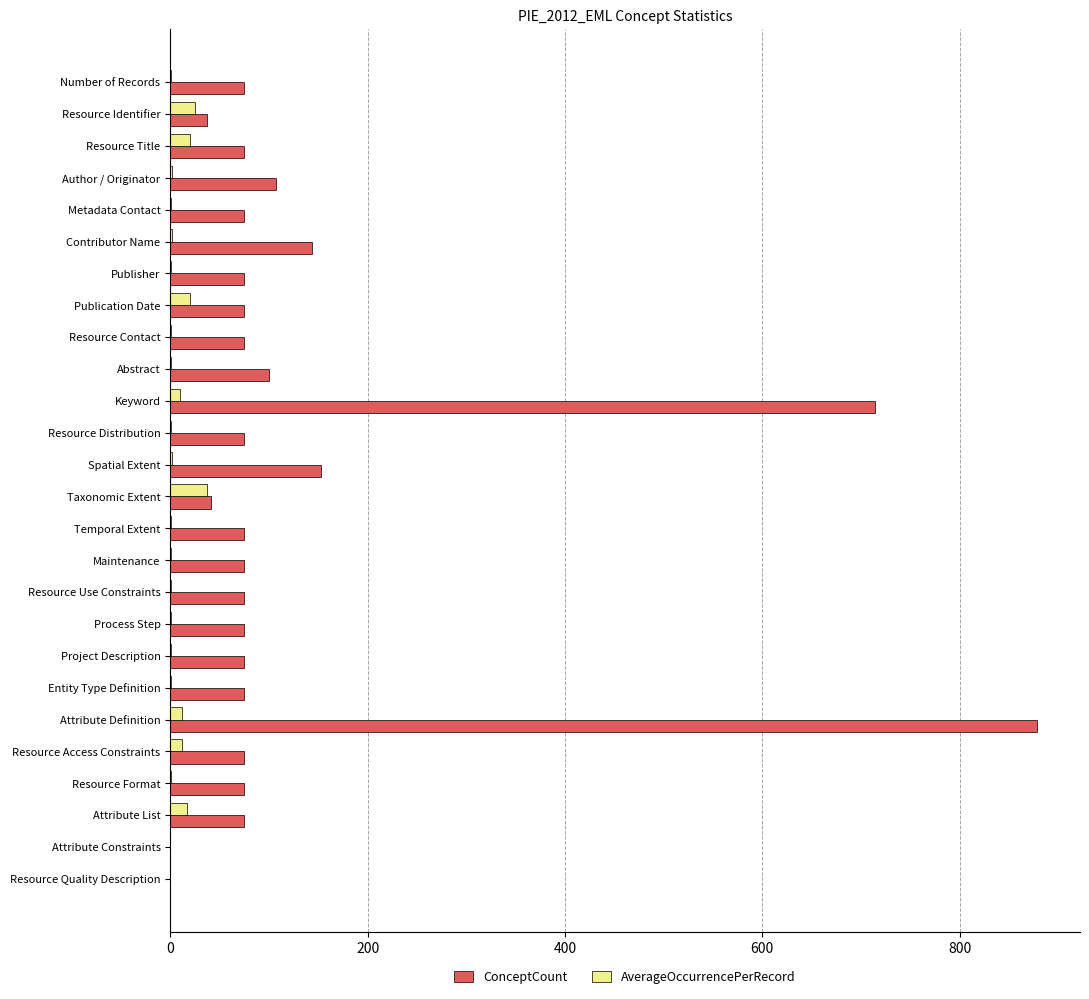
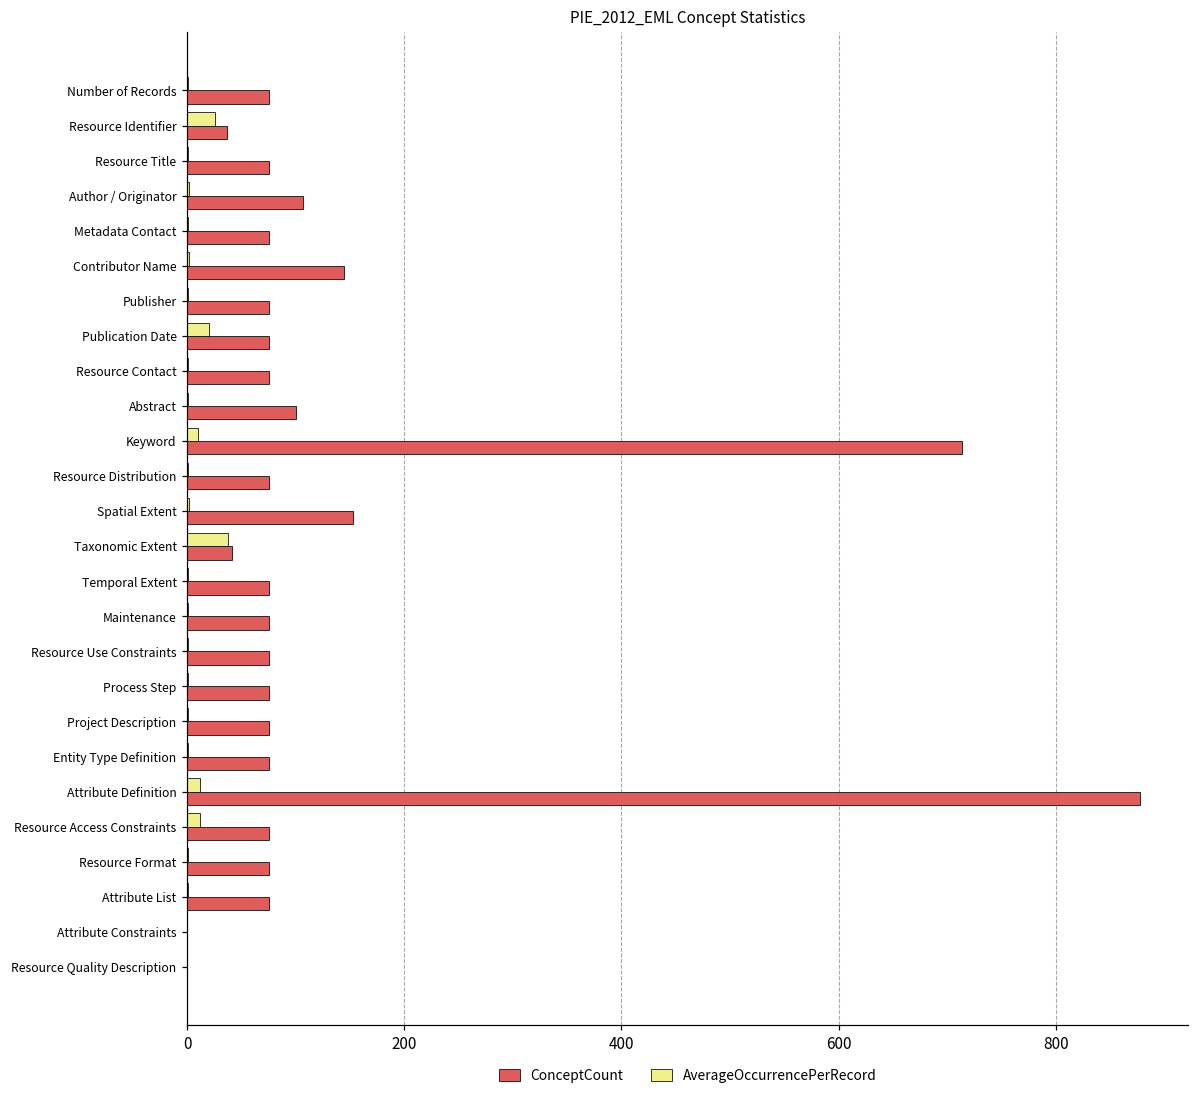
AverageOccurrencePerRecord, Resource Title: 20 -> 0
AverageOccurrencePerRecord, Attribute List: 20 -> 0
